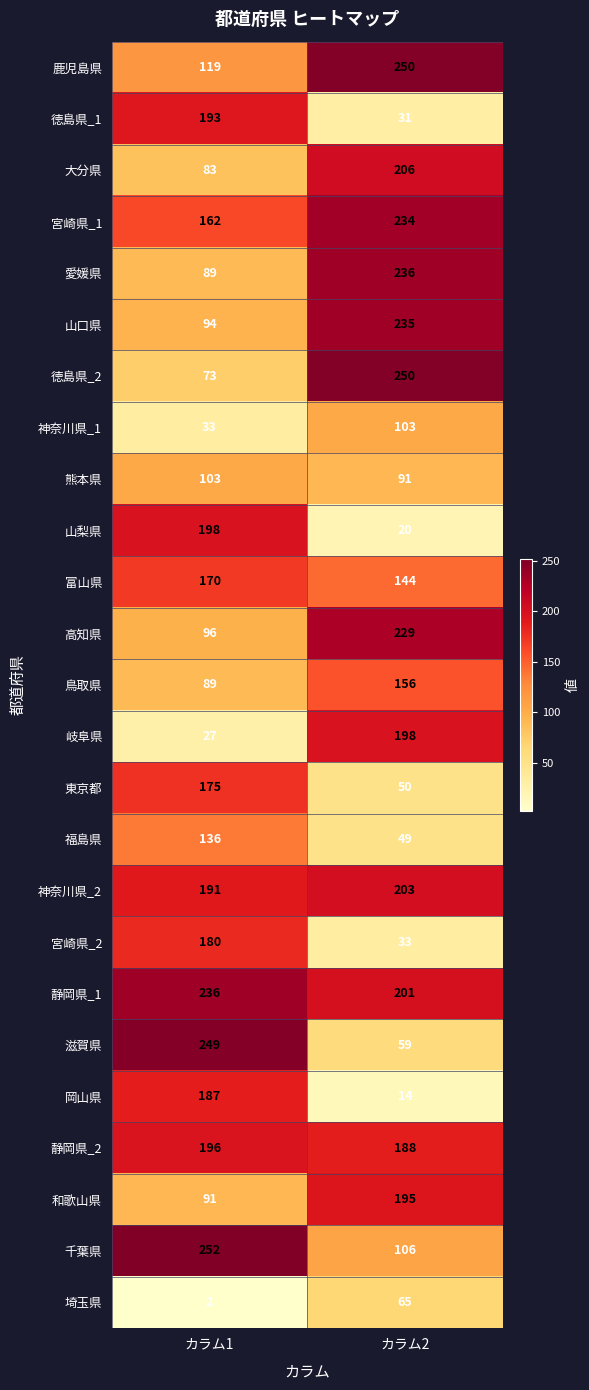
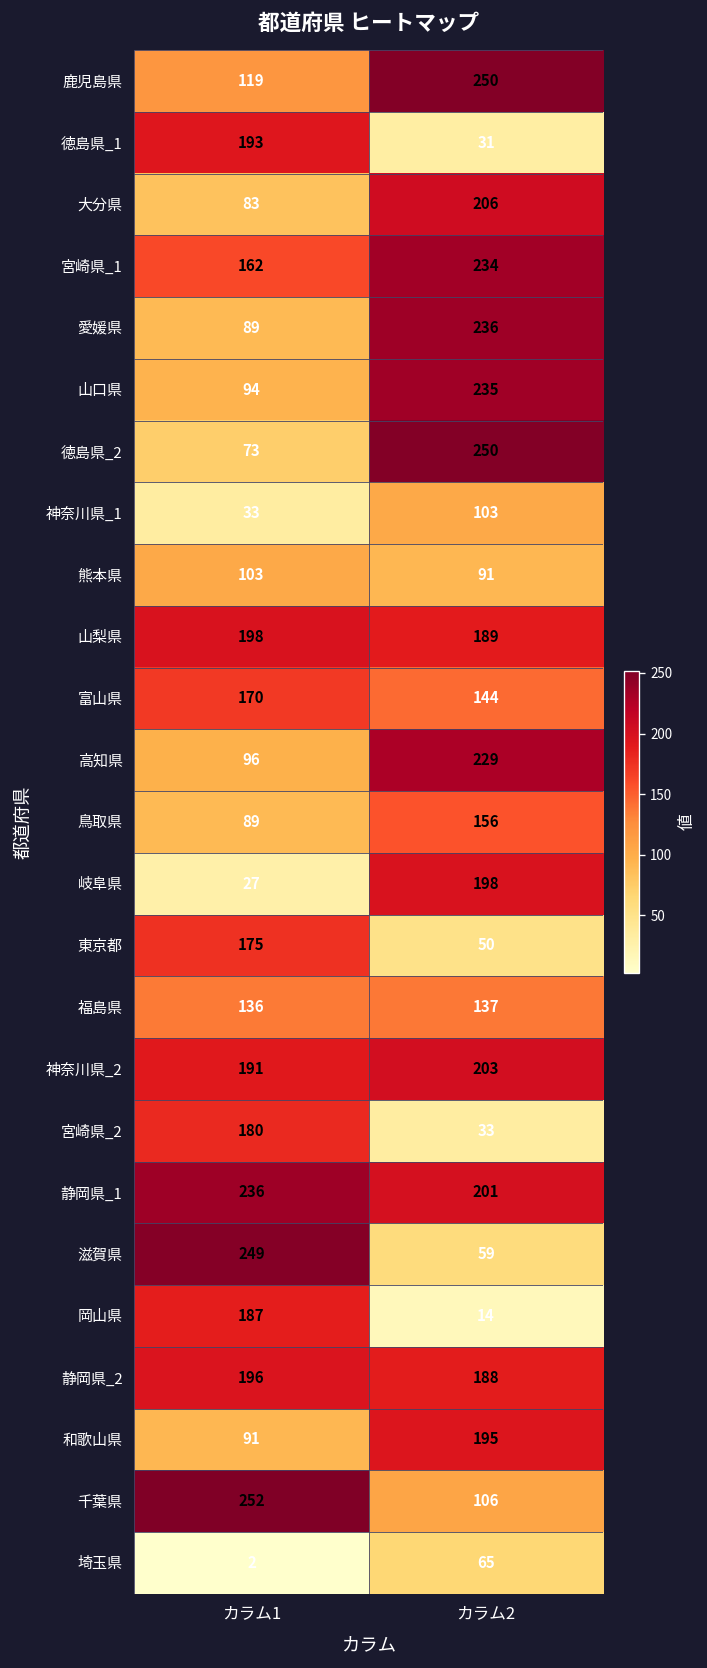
山梨県, カラム2: 20 -> 189
福島県, カラム2: 49 -> 137
